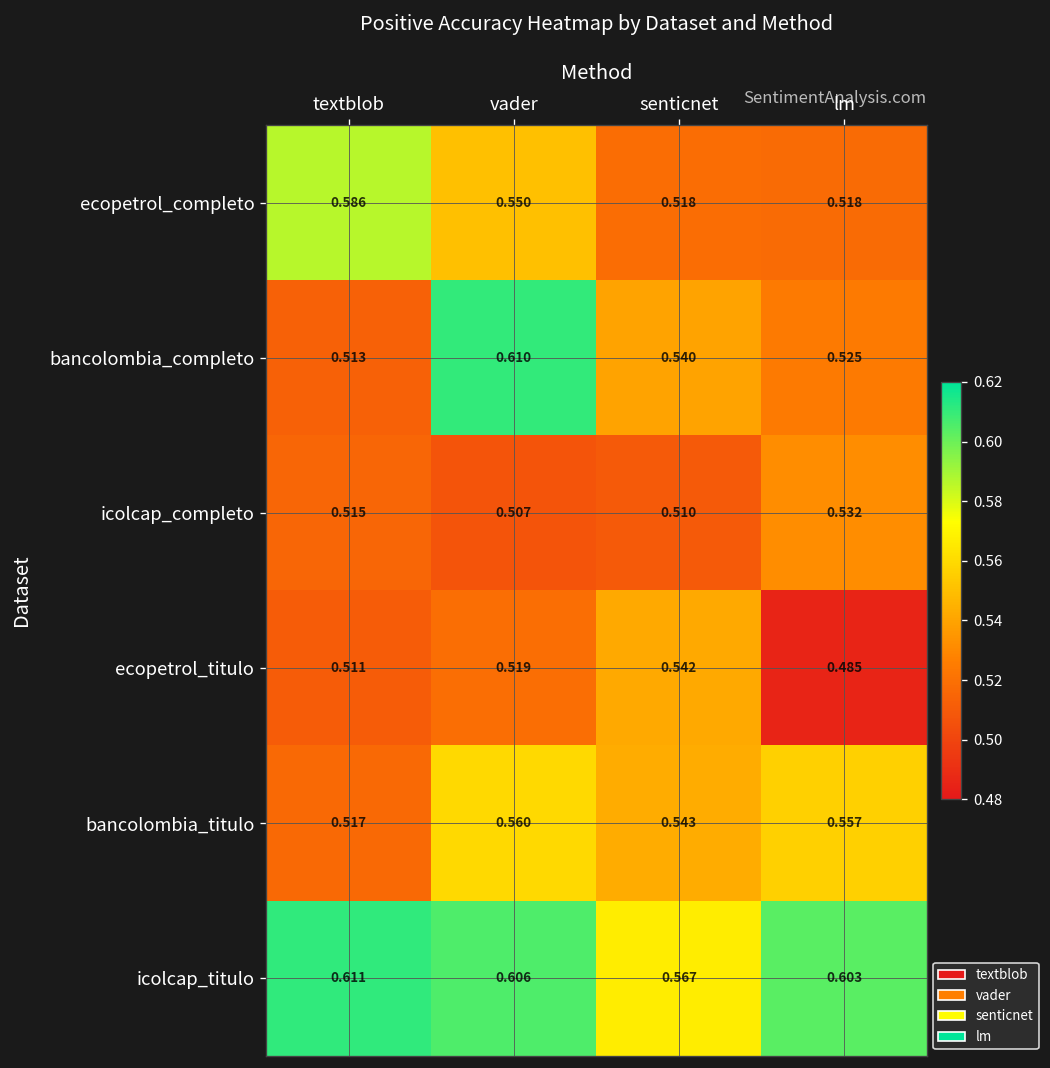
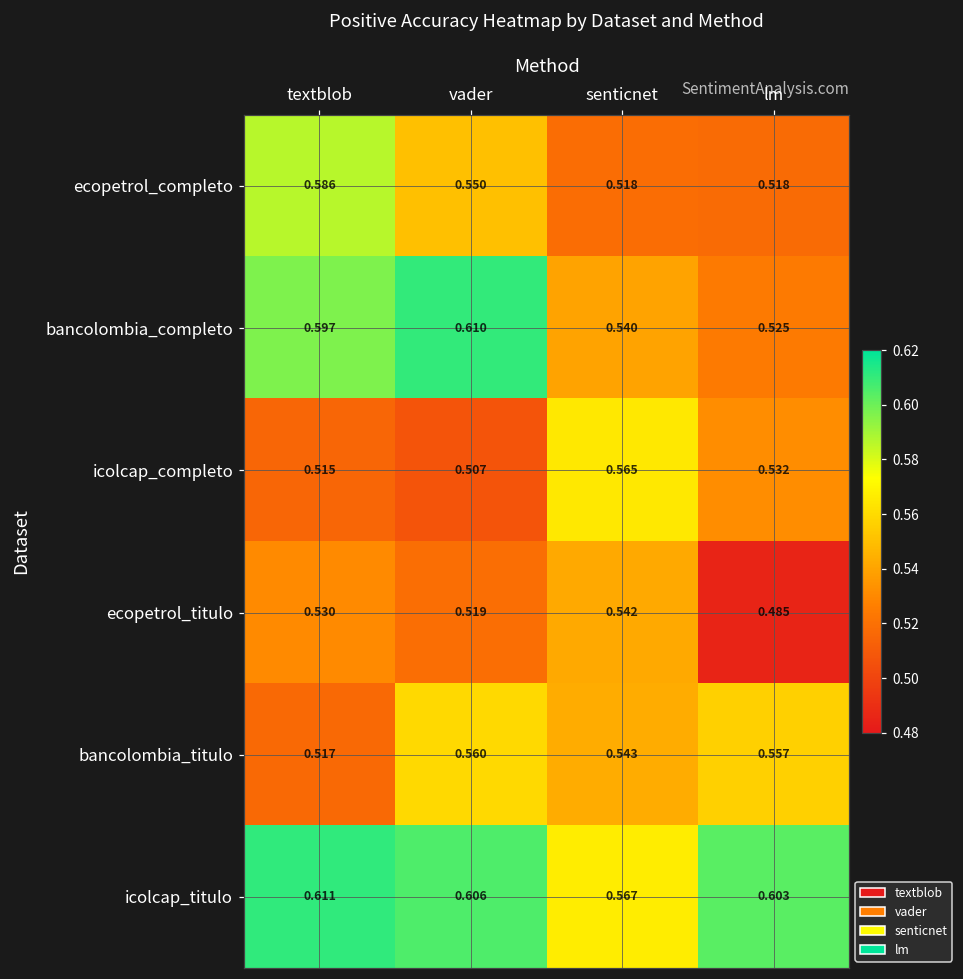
bancolombia_completo, textblob: 0.513 -> 0.597
icolcap_completo, senticnet: 0.510 -> 0.565
ecopetrol_titulo, textblob: 0.511 -> 0.530
